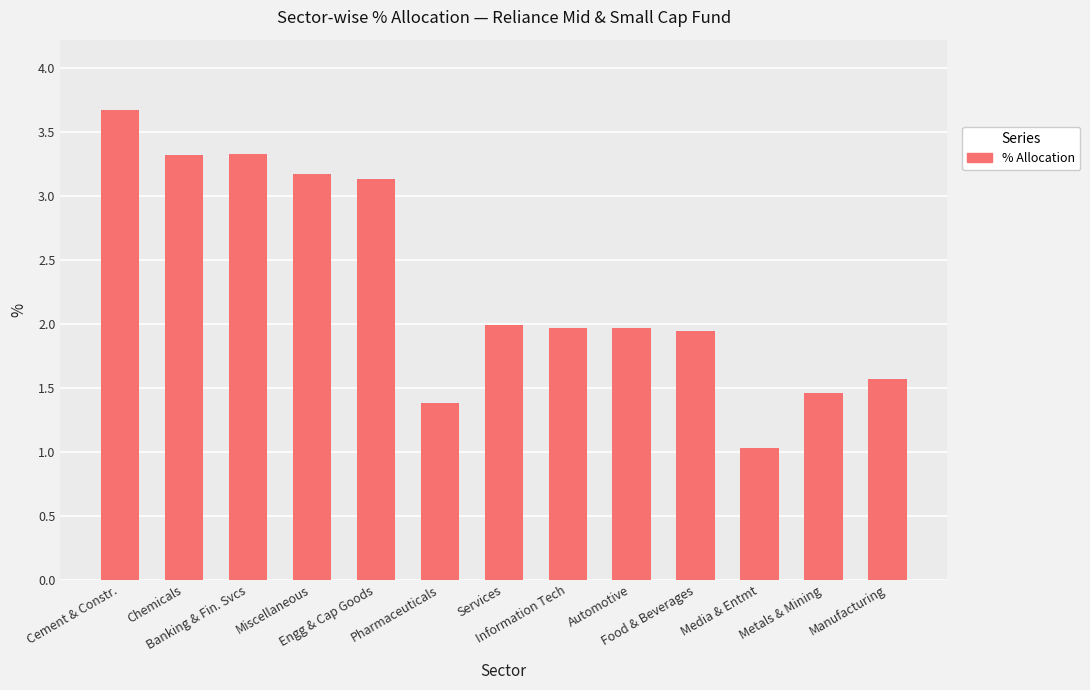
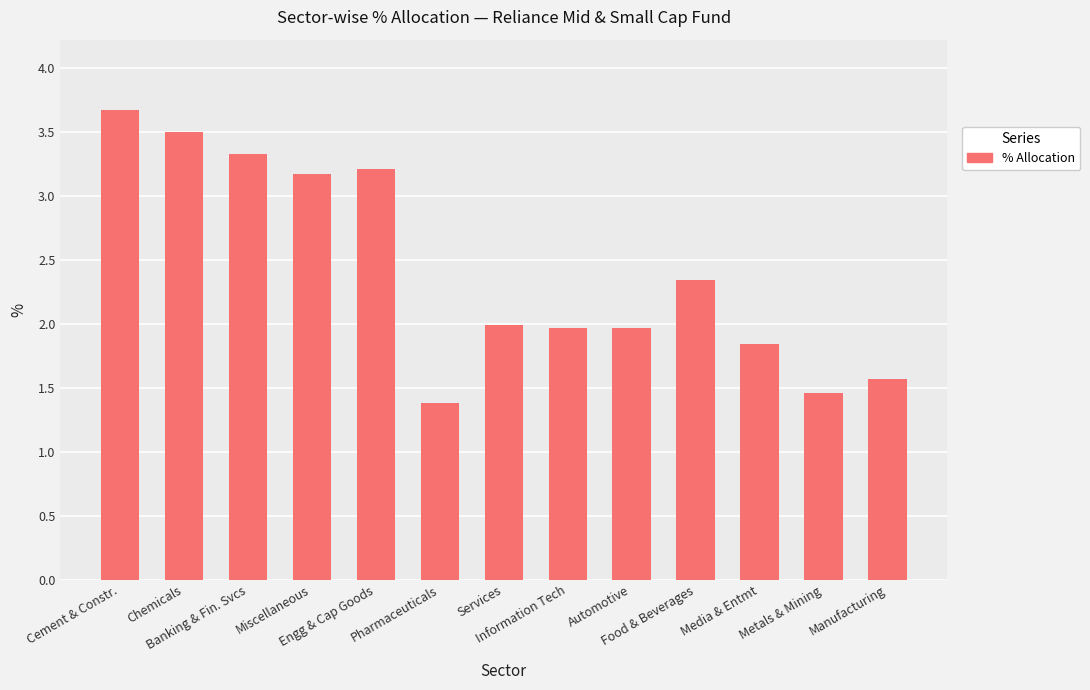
Chemicals: 3.32 -> 3.50
Engg & Cap Goods: 3.13 -> 3.21
Food & Beverages: 1.94 -> 2.34
Media & Entmt: 1.03 -> 1.84
